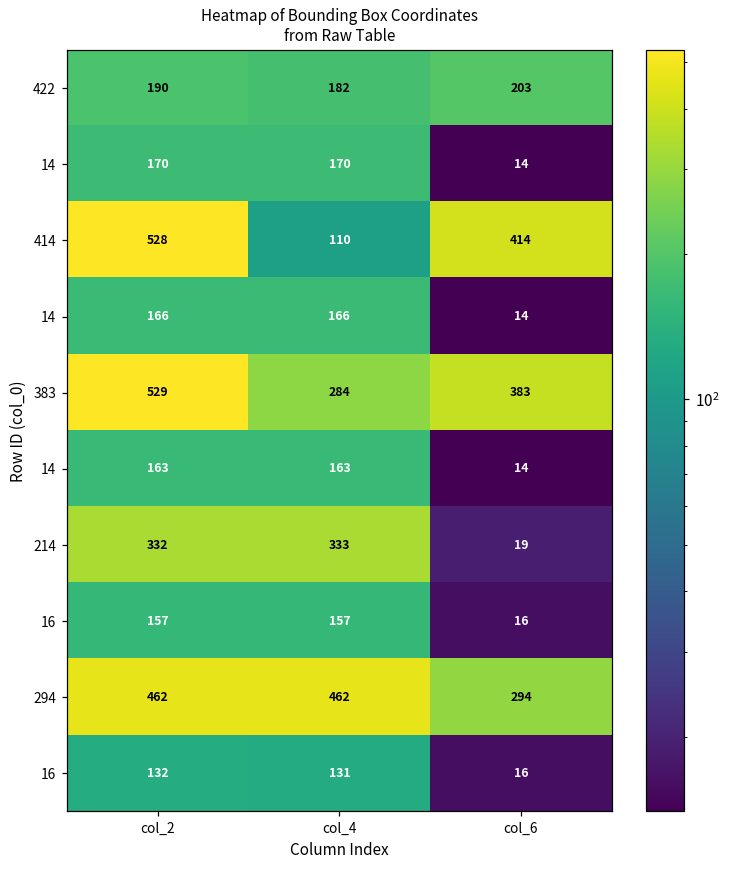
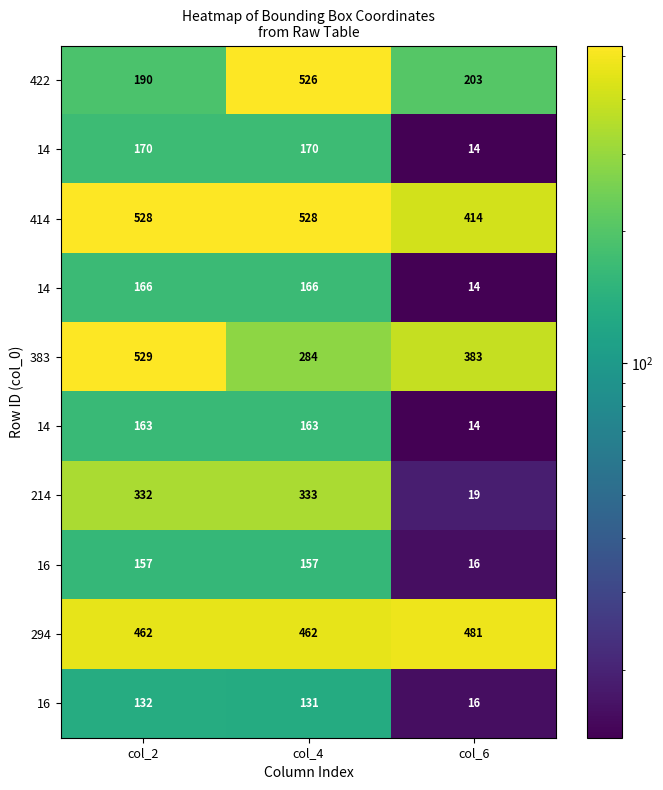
422, col_4: 182 -> 526
414, col_4: 110 -> 528
294, col_6: 294 -> 481
